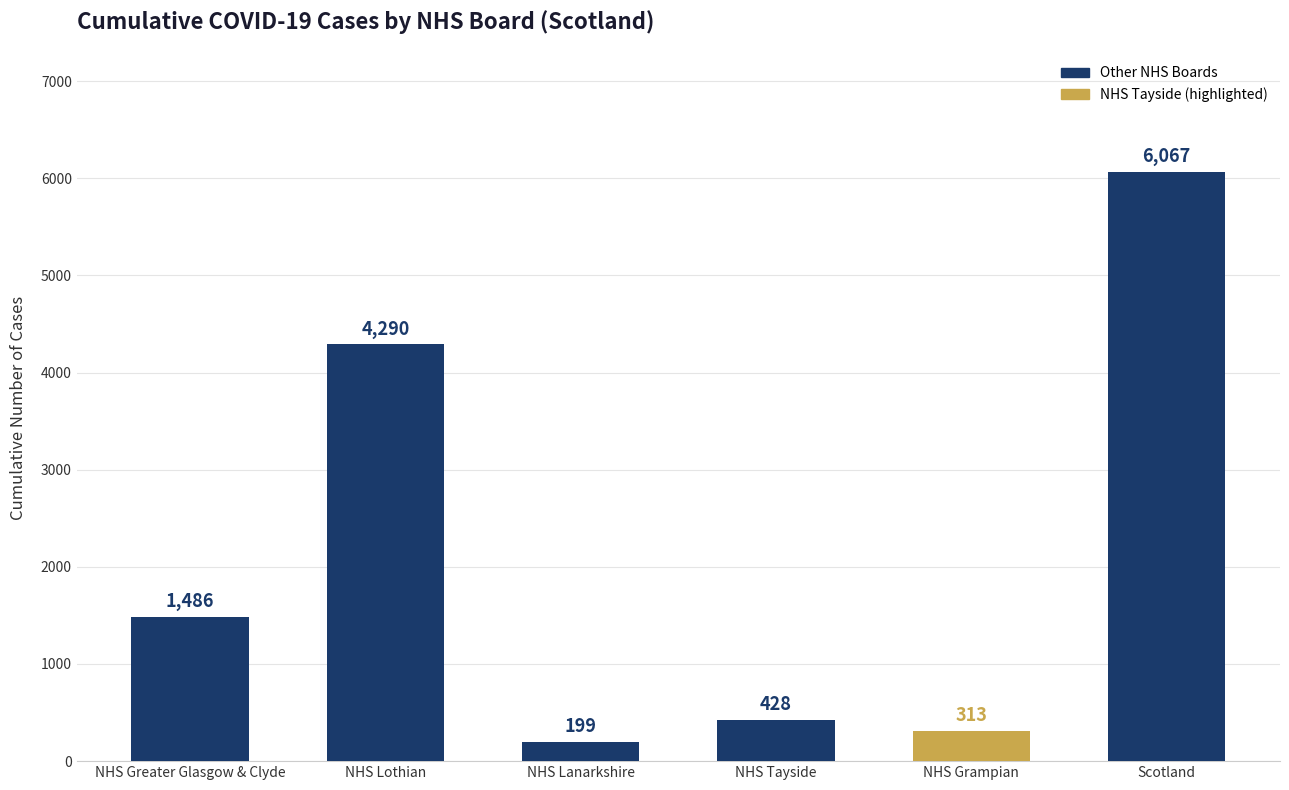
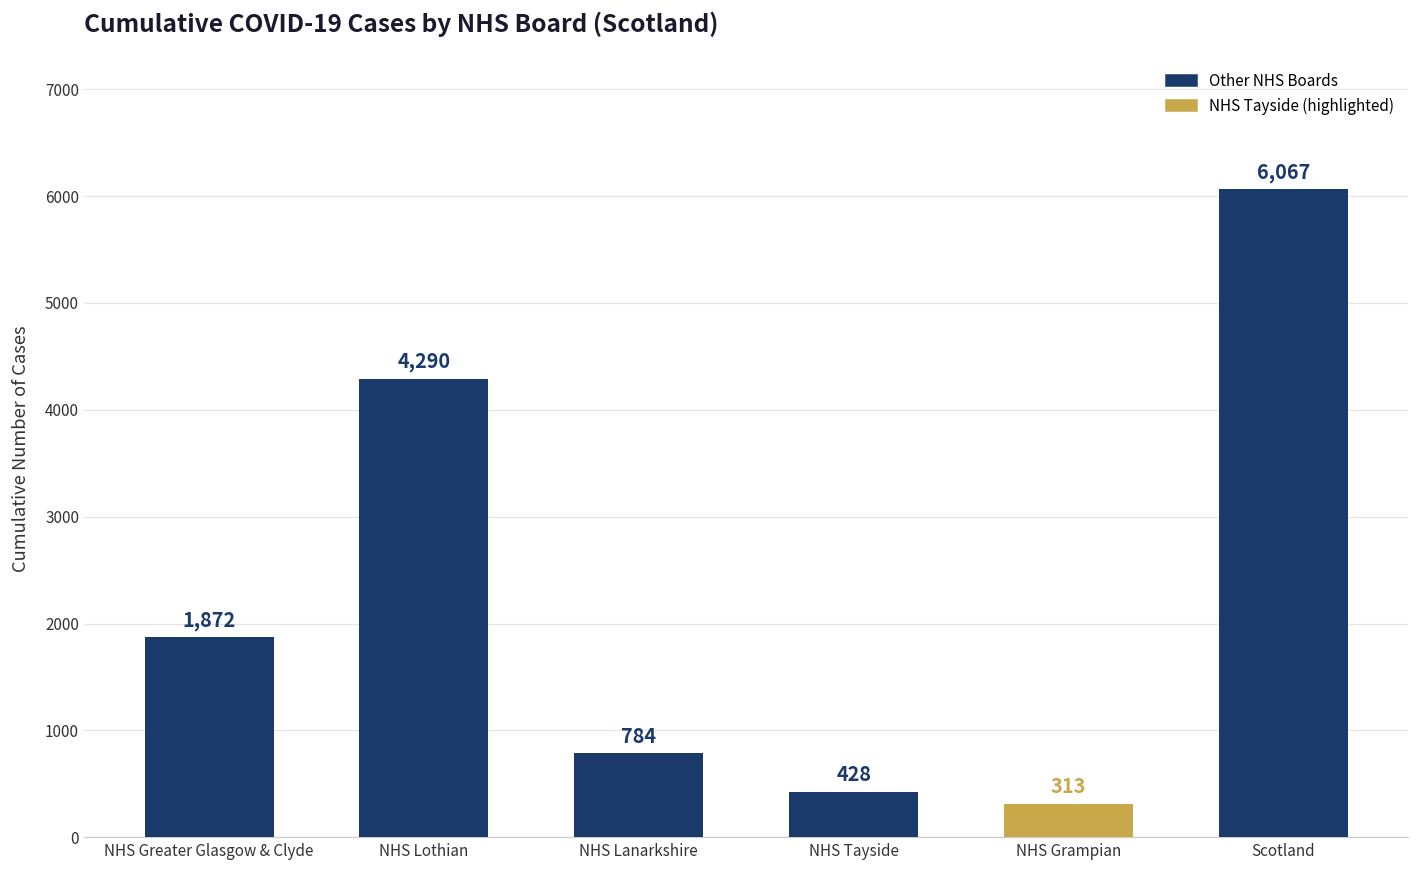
NHS Greater Glasgow & Clyde: 1,486 -> 1,872
NHS Lanarkshire: 199 -> 784
